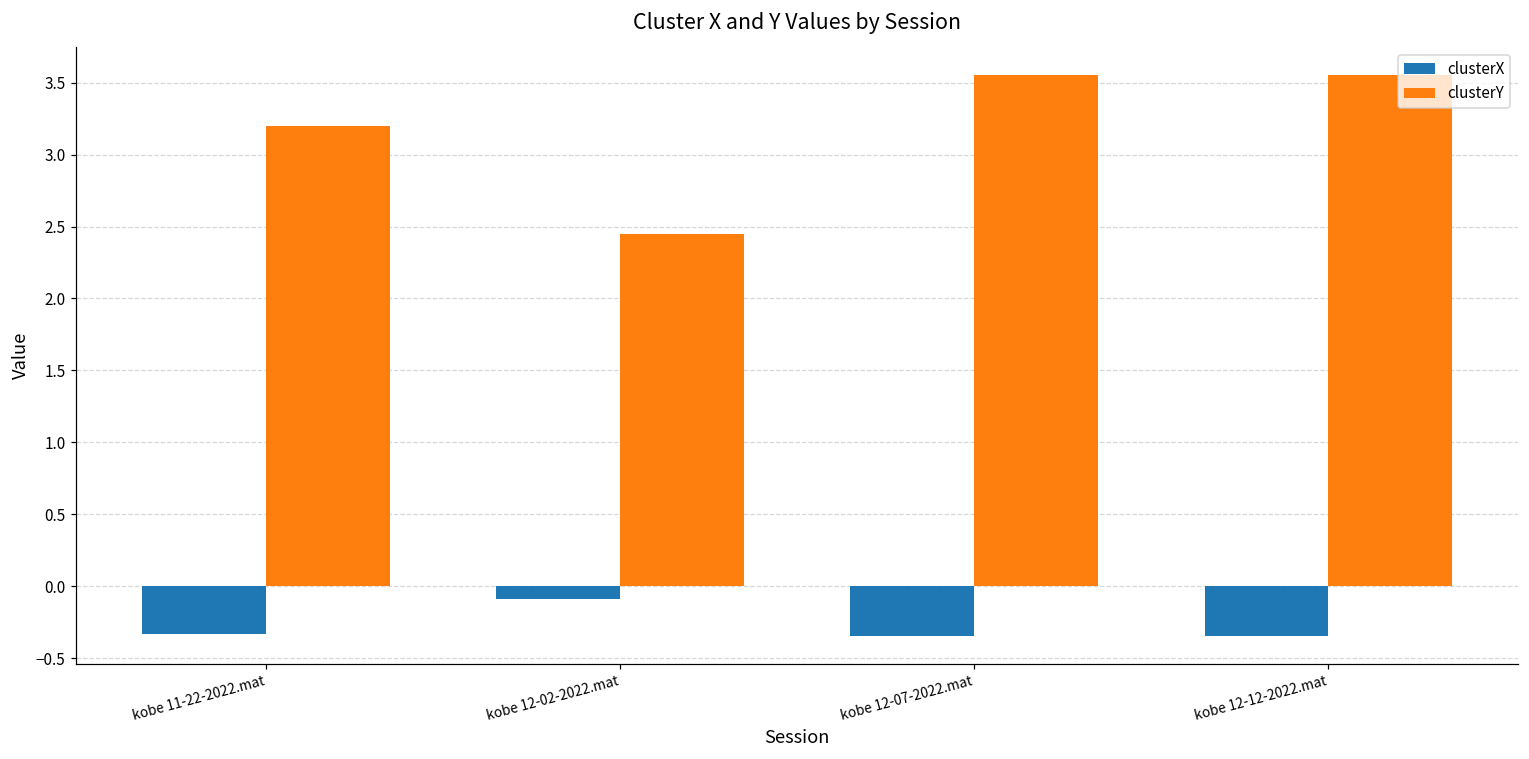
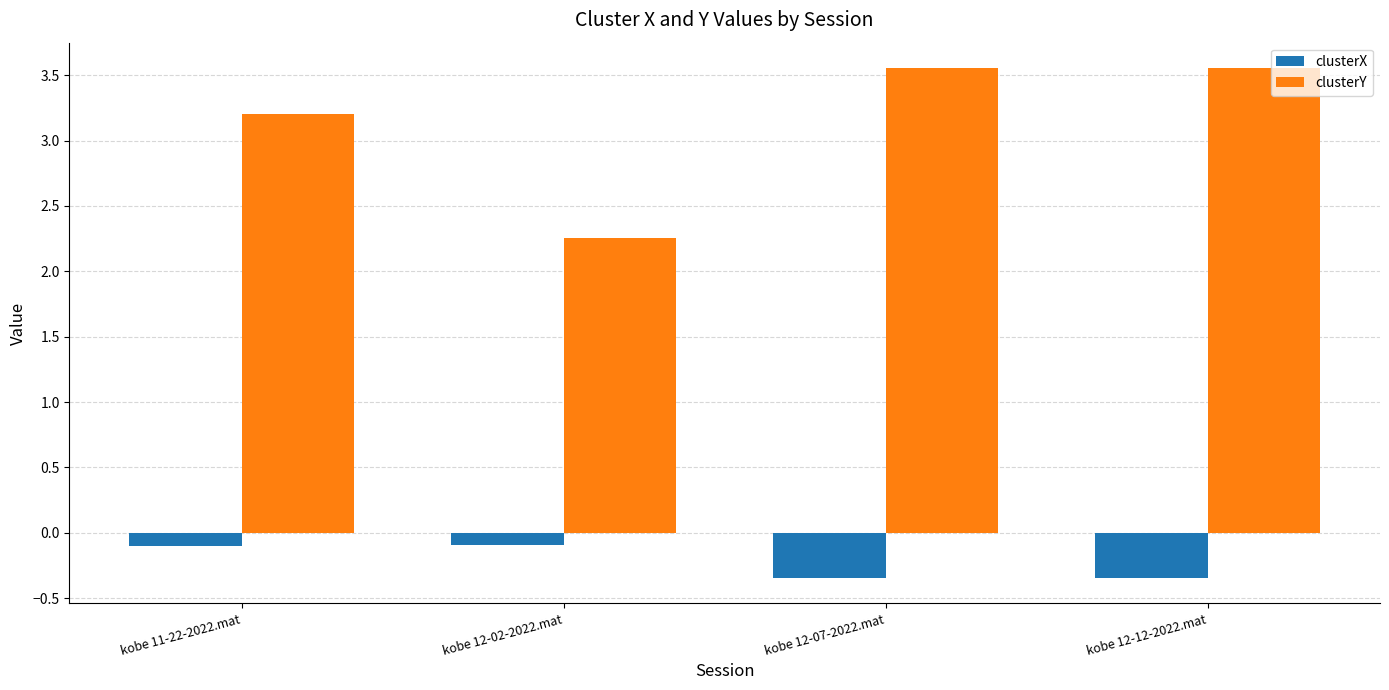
clusterX, kobe 11-22-2022.mat: -0.33 -> -0.10
clusterY, kobe 12-02-2022.mat: 2.45 -> 2.25
